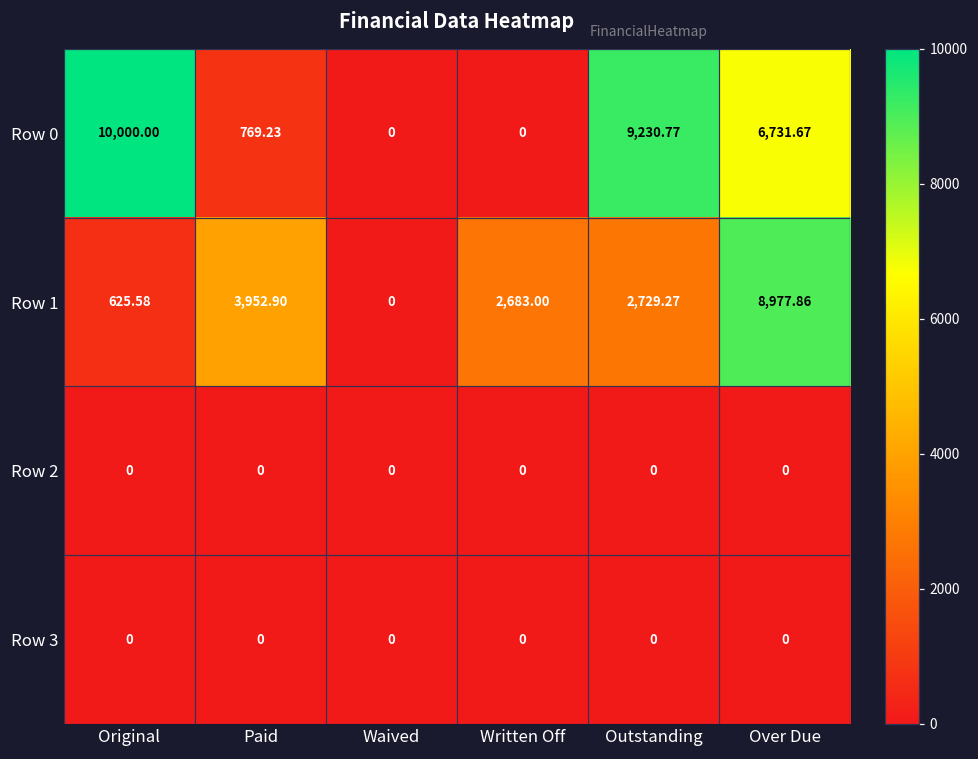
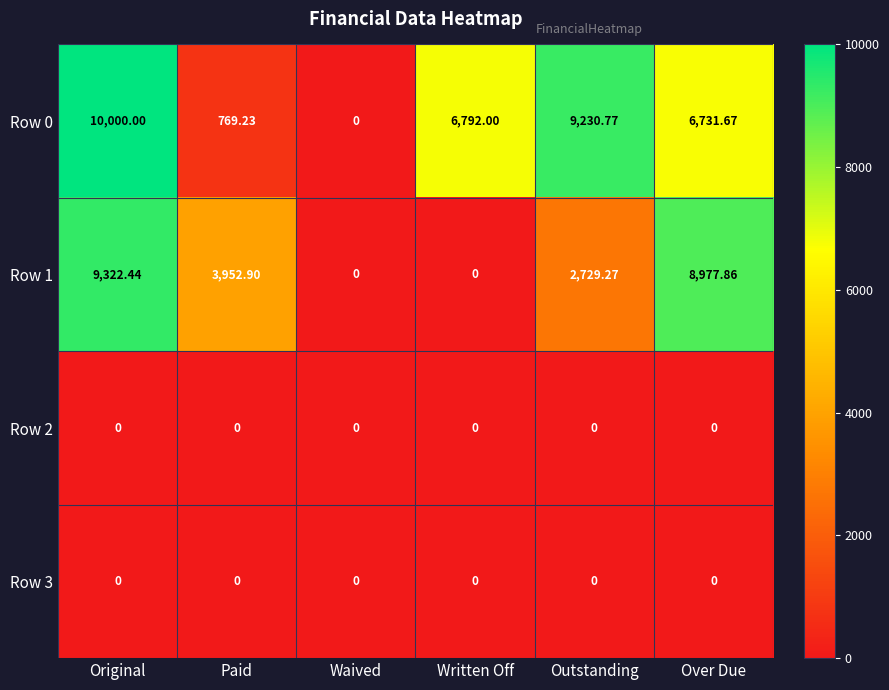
Row 0, Written Off: 0 -> 6,792.00
Row 1, Original: 625.58 -> 9,322.44
Row 1, Written Off: 2,683.00 -> 0
